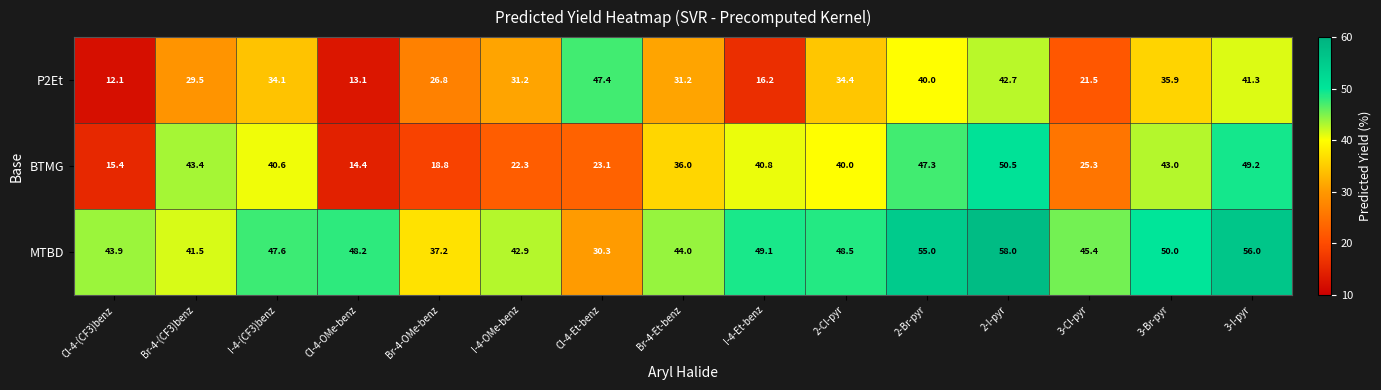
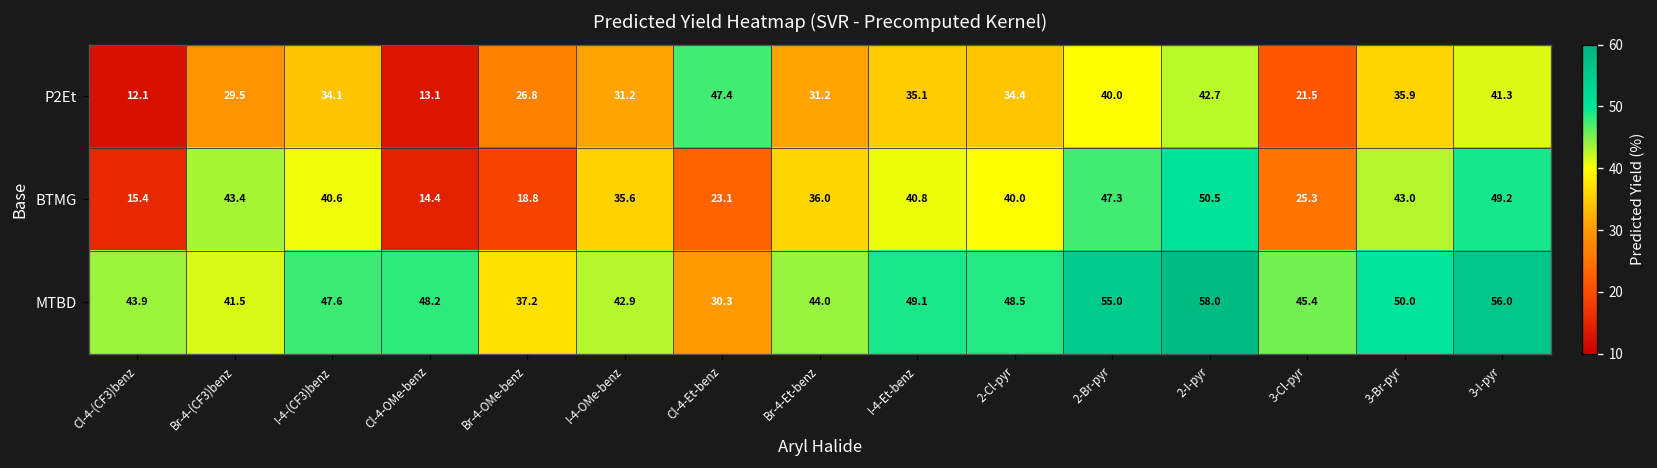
P2Et, I-4-Et-benz: 16.2 -> 35.1
BTMG, I-4-OMe-benz: 22.3 -> 35.6
